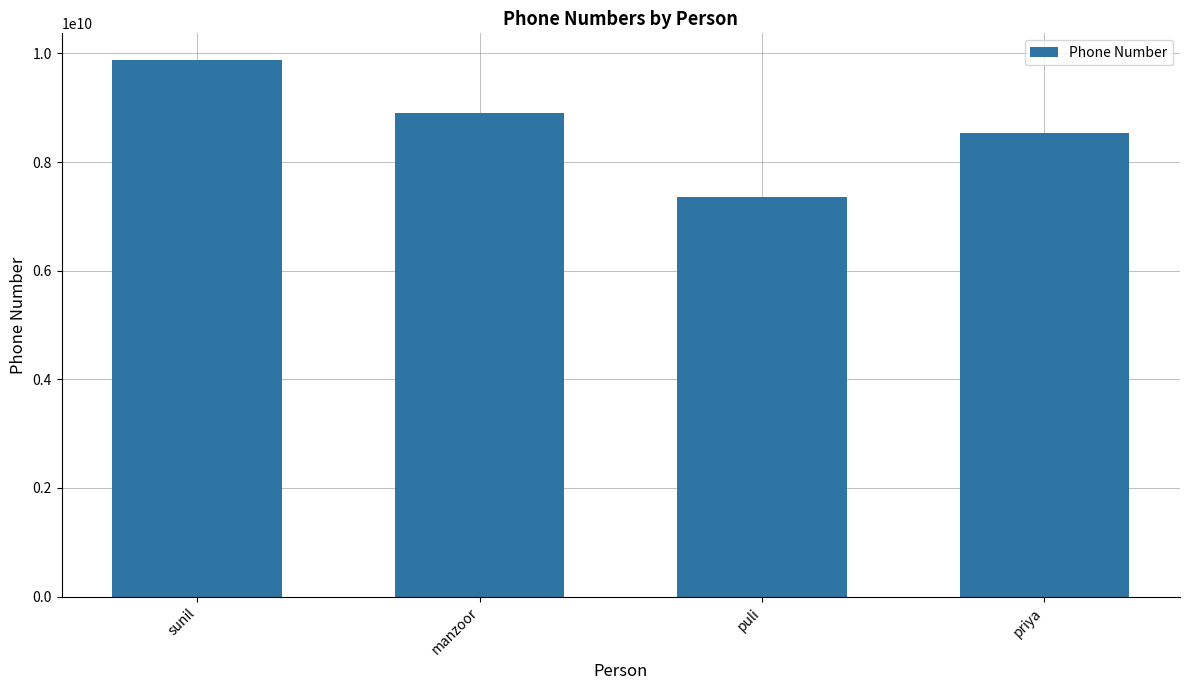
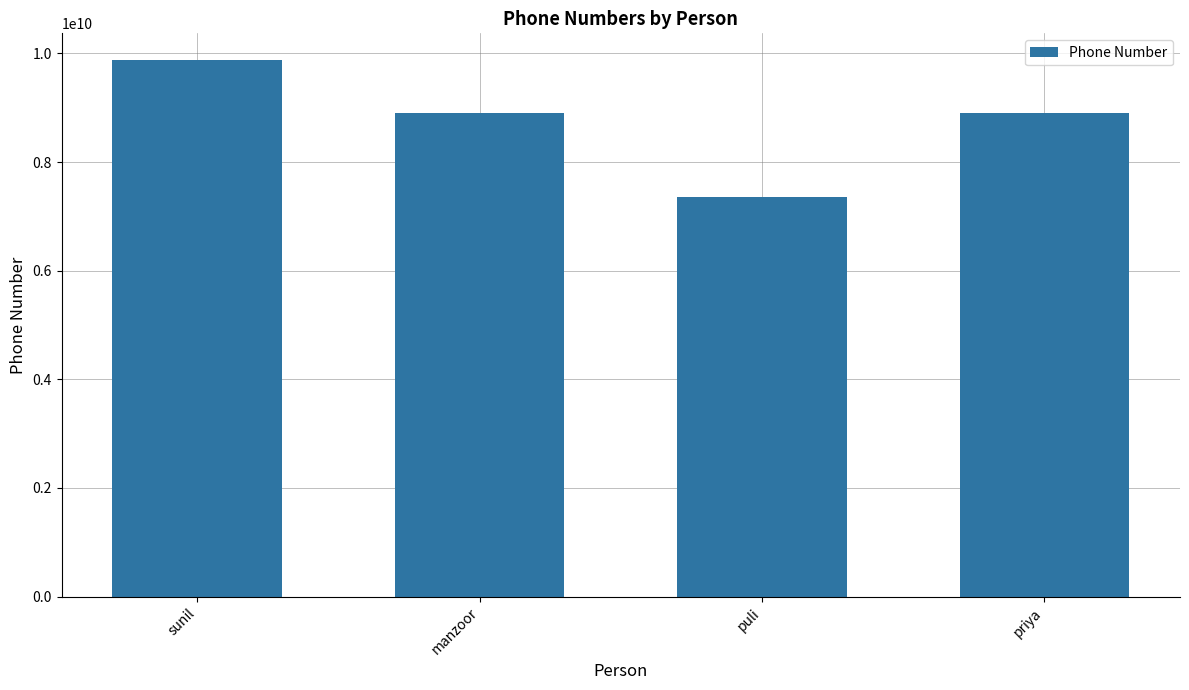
priya: 8500000000 -> 8900000000
